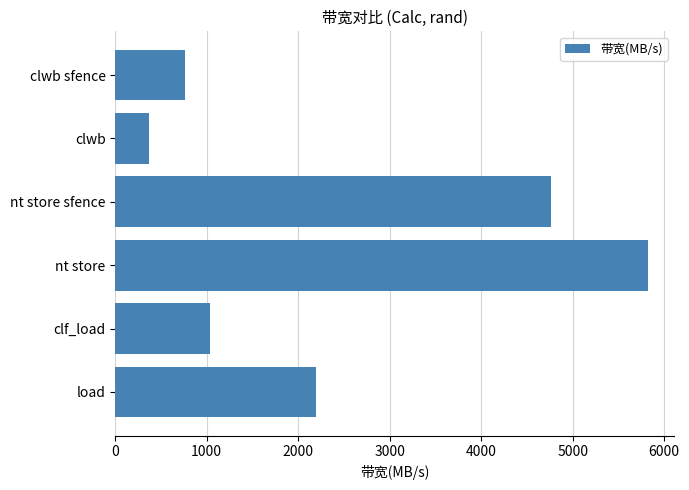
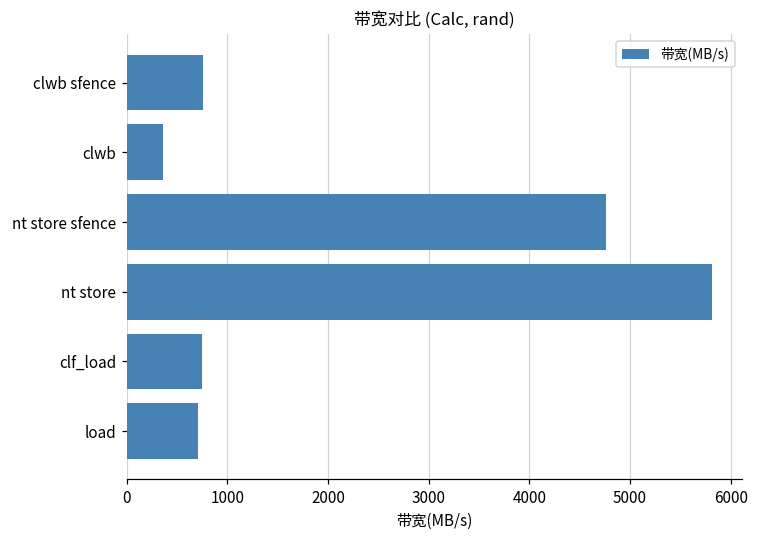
clf_load: 1000 -> 700
load: 2200 -> 700
